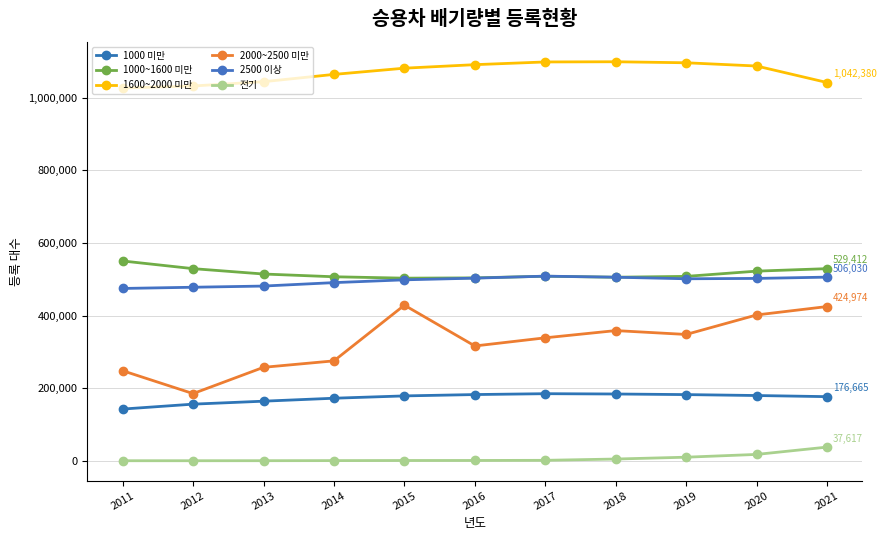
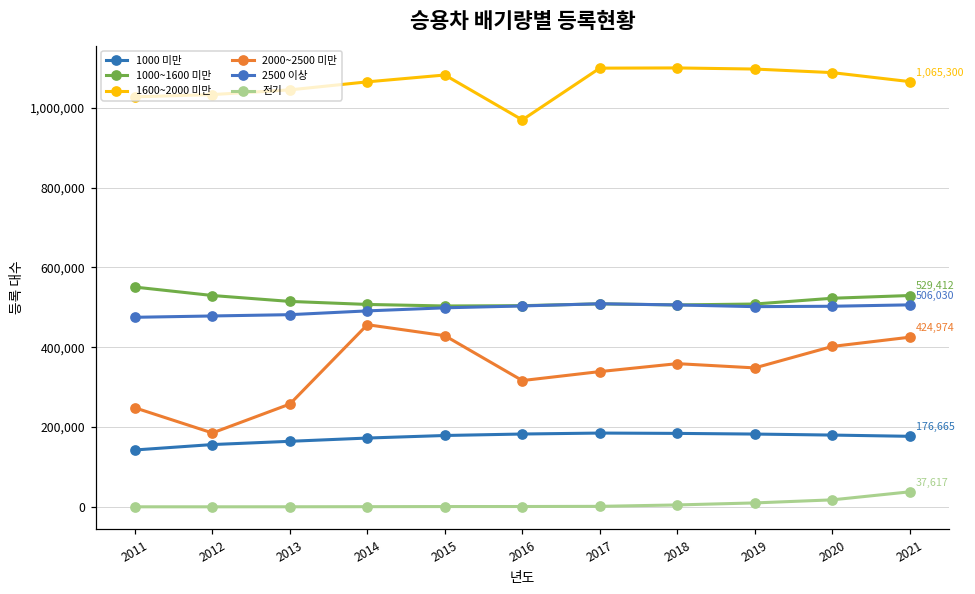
2000~2500 미만, 2014: 280,000 -> 460,000
1600~2000 미만, 2016: 1,090,000 -> 970,000
1600~2000 미만, 2021: 1,042,380 -> 1,065,300
